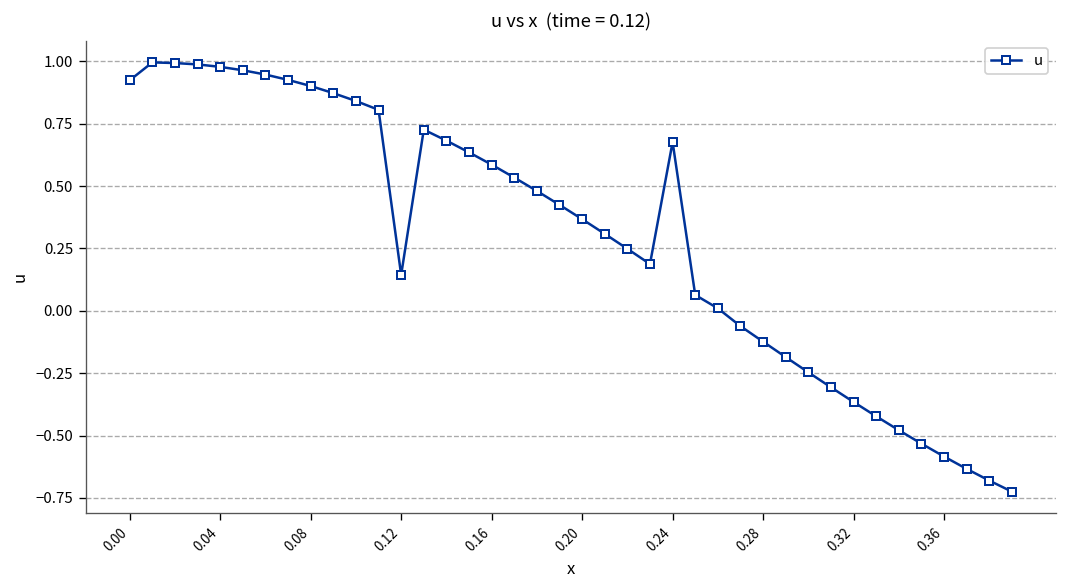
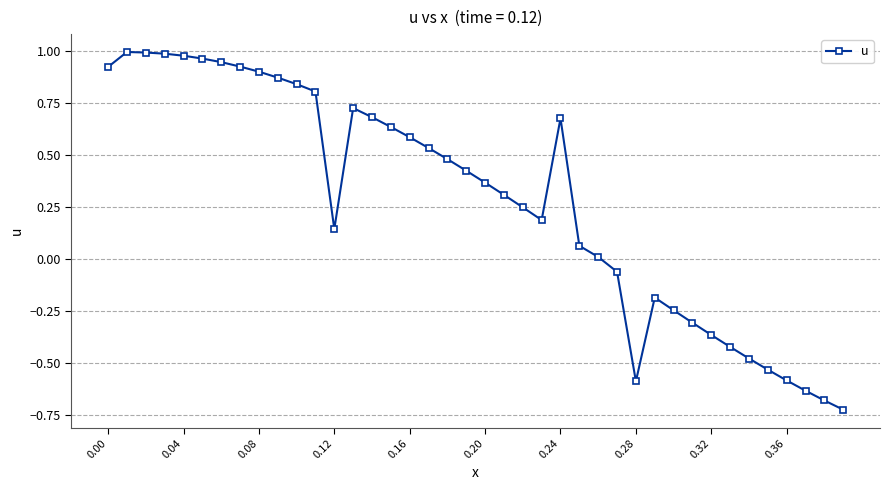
0.28: -0.12 -> -0.59
